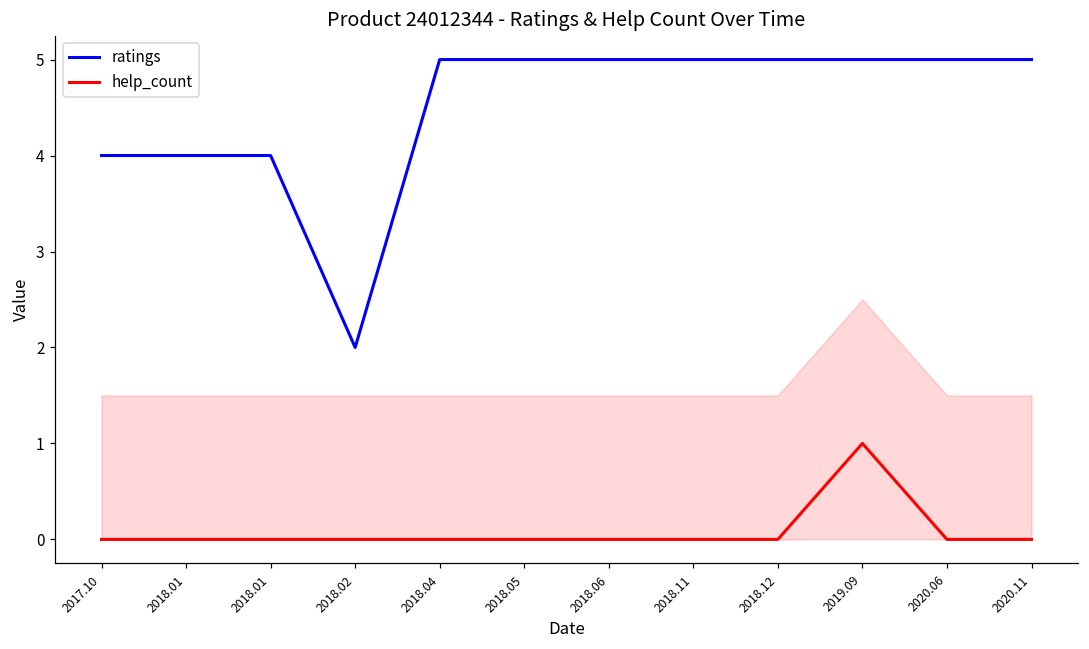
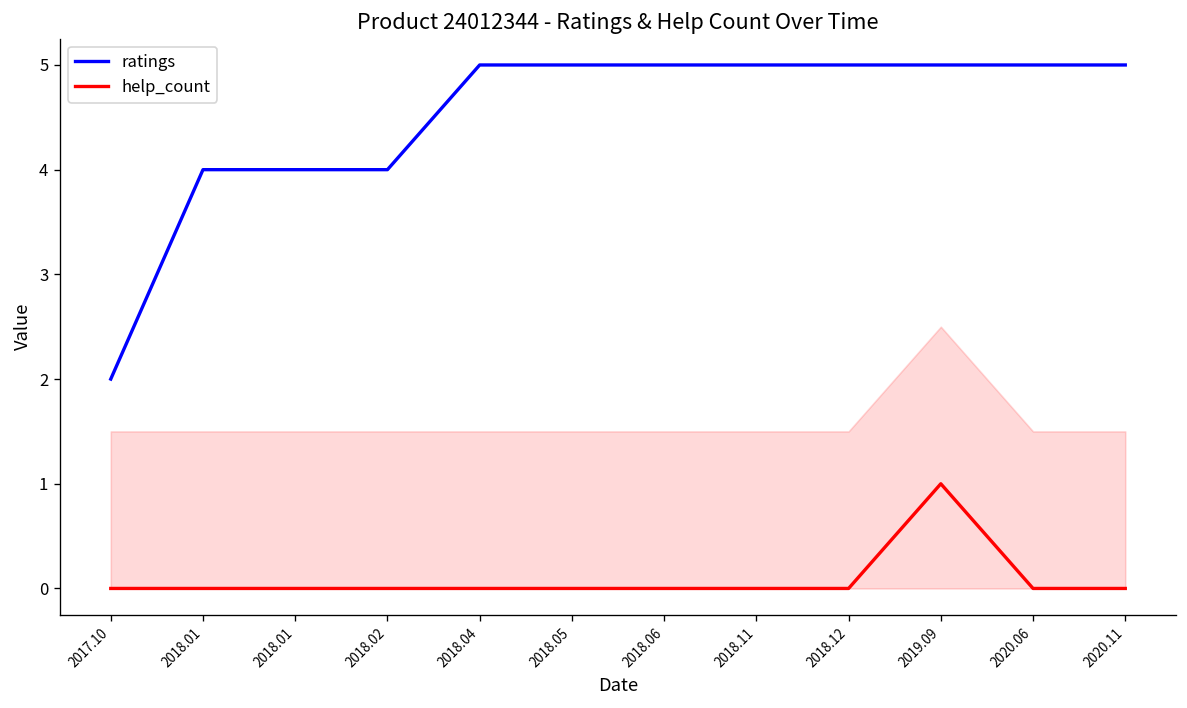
ratings, 2017.10: 4 -> 2
ratings, 2018.02: 2 -> 4
